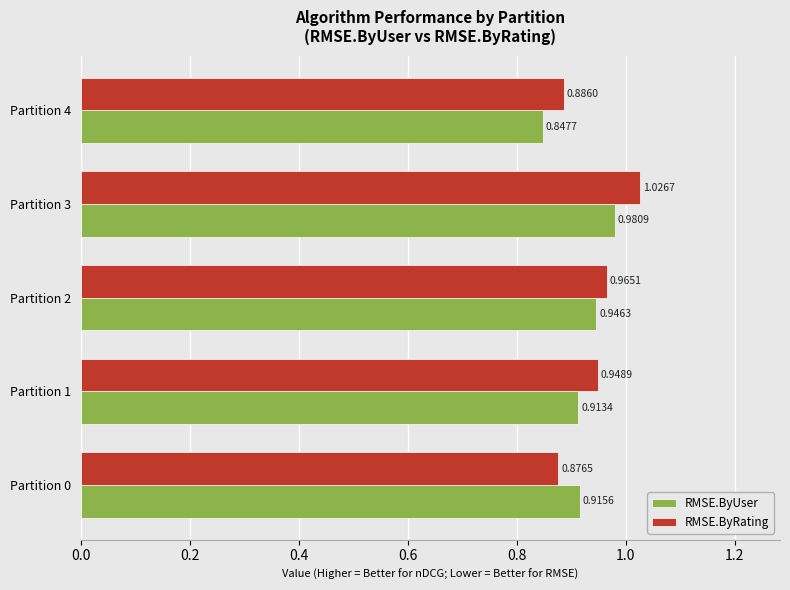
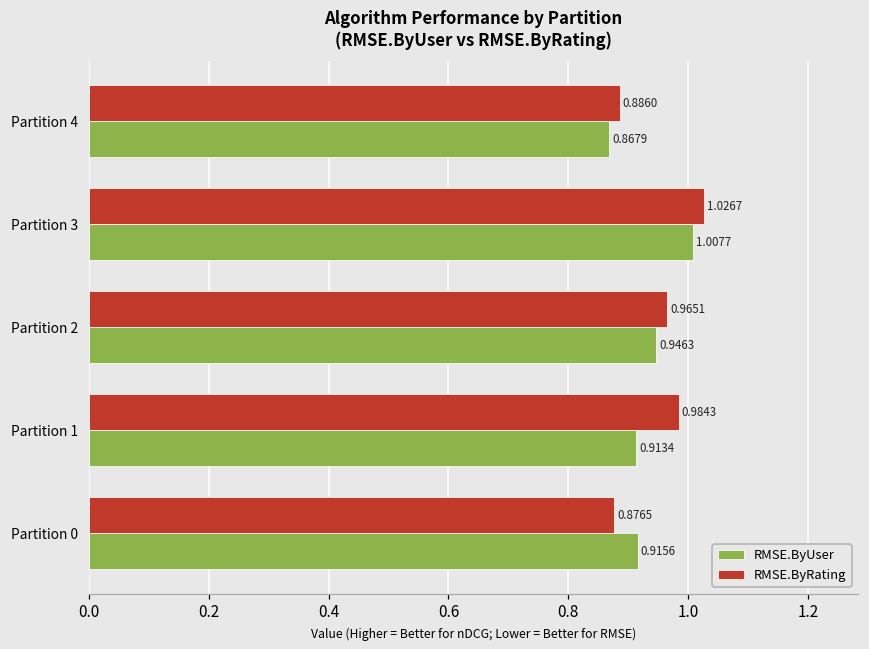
RMSE.ByUser, Partition 4: 0.8477 -> 0.8679
RMSE.ByUser, Partition 3: 0.9809 -> 1.0077
RMSE.ByRating, Partition 1: 0.9489 -> 0.9843
